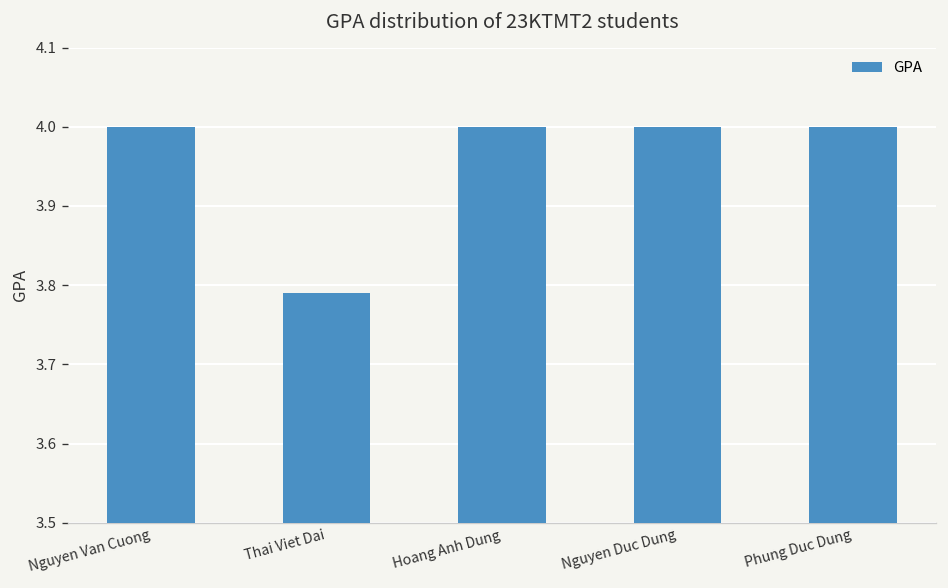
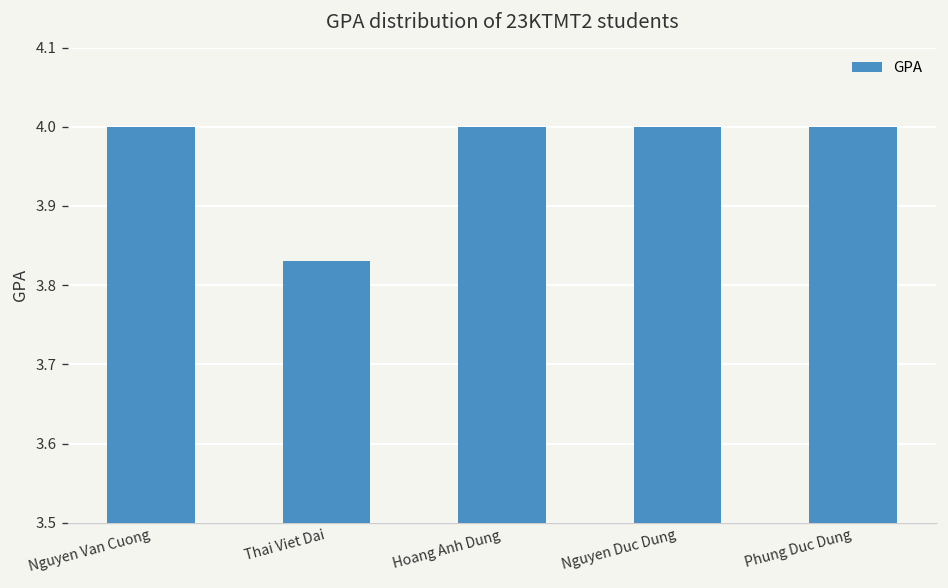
Thai Viet Dai: 3.79 -> 3.83
